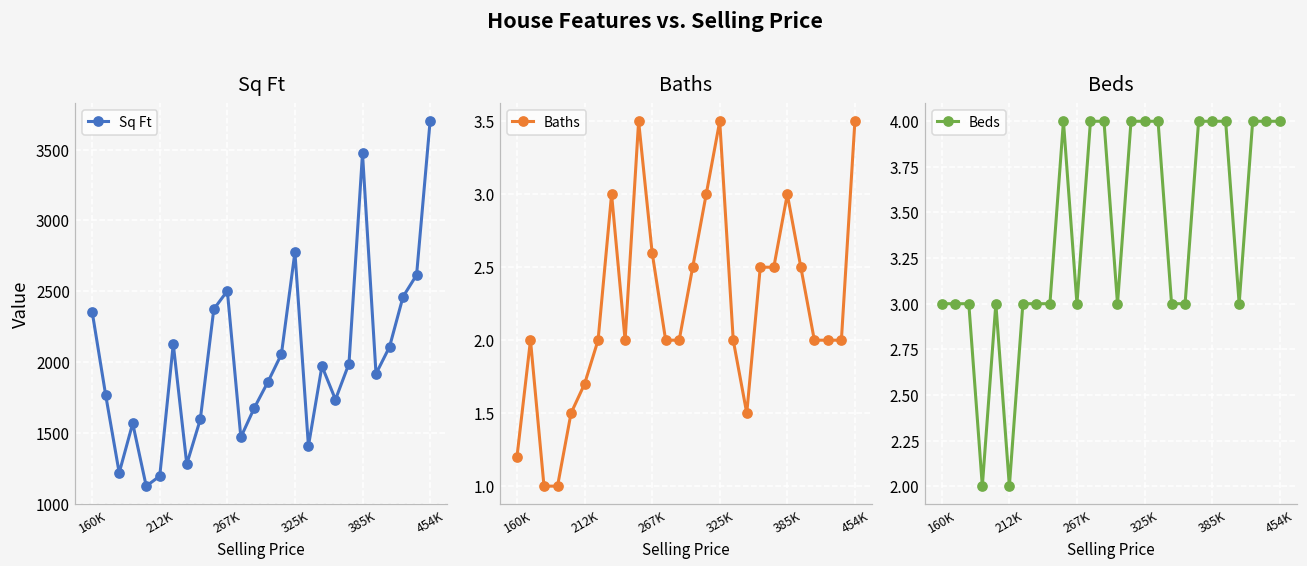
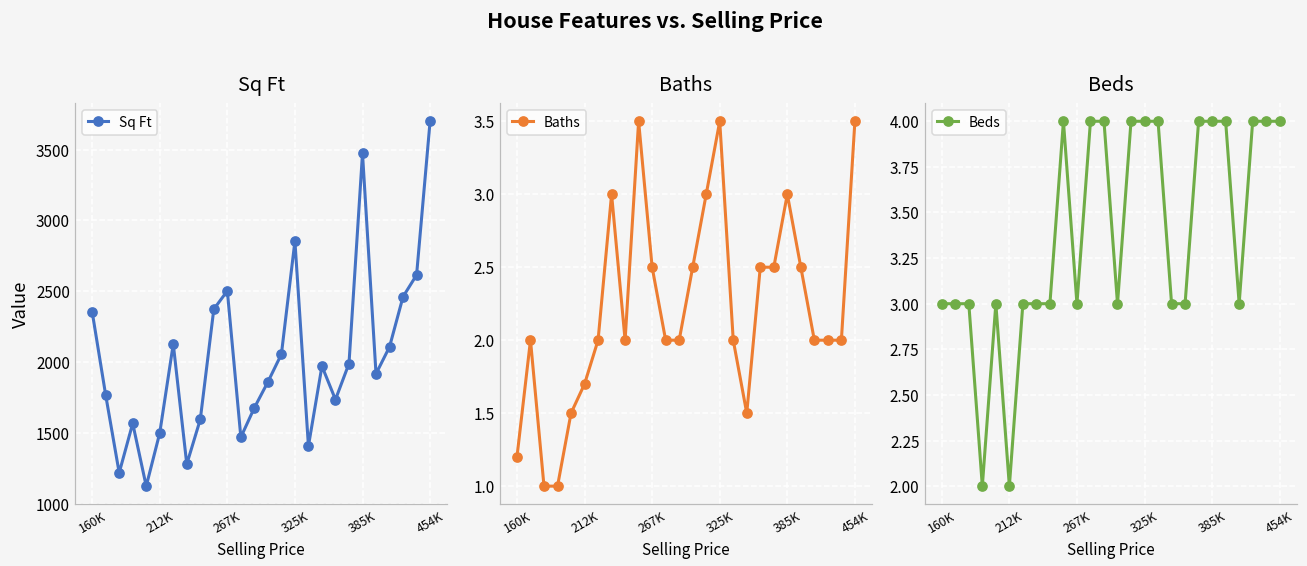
Sq Ft, 212K: 1200 -> 1500
Sq Ft, 325K: 2780 -> 2850
Baths, 267K: 2.6 -> 2.5
